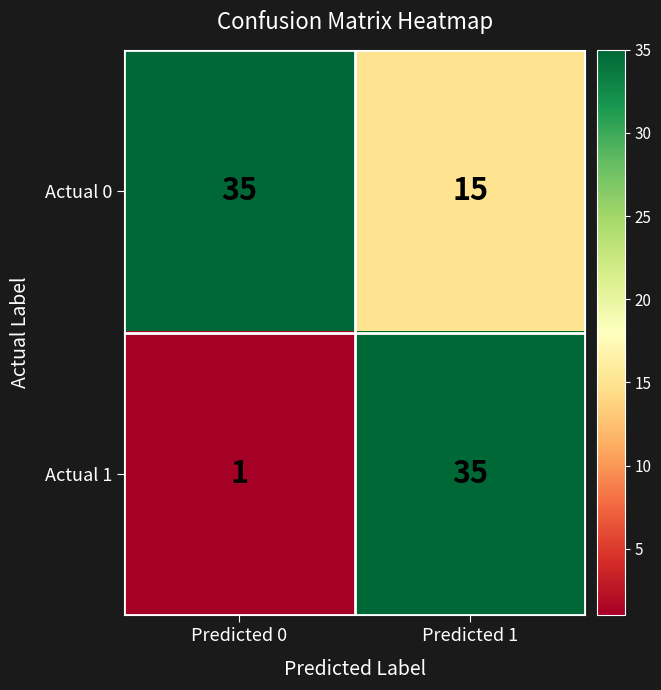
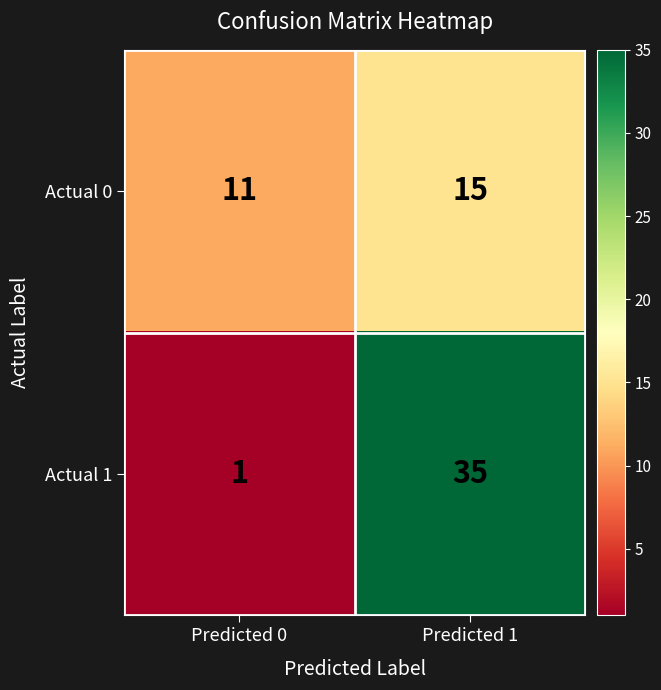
Actual 0, Predicted 0: 35 -> 11
